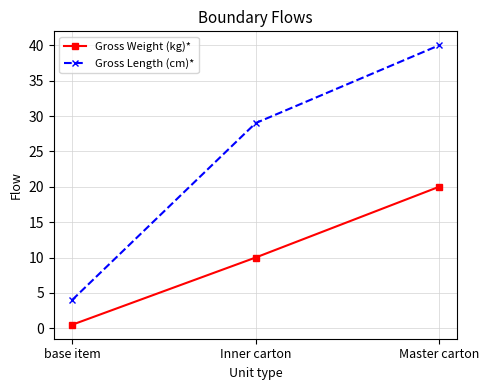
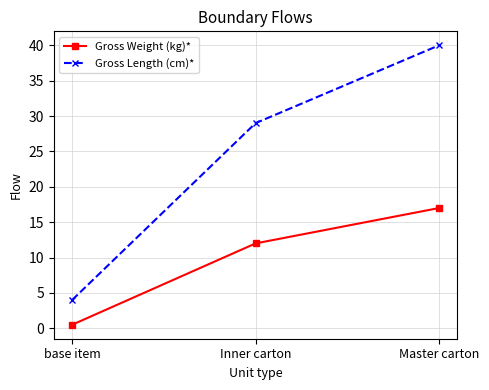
Gross Weight (kg)*, Inner carton: 10 -> 12
Gross Weight (kg)*, Master carton: 20 -> 17
